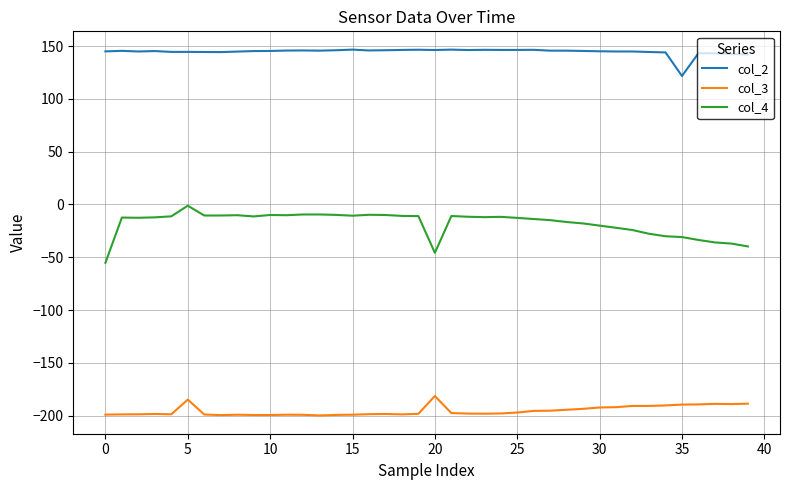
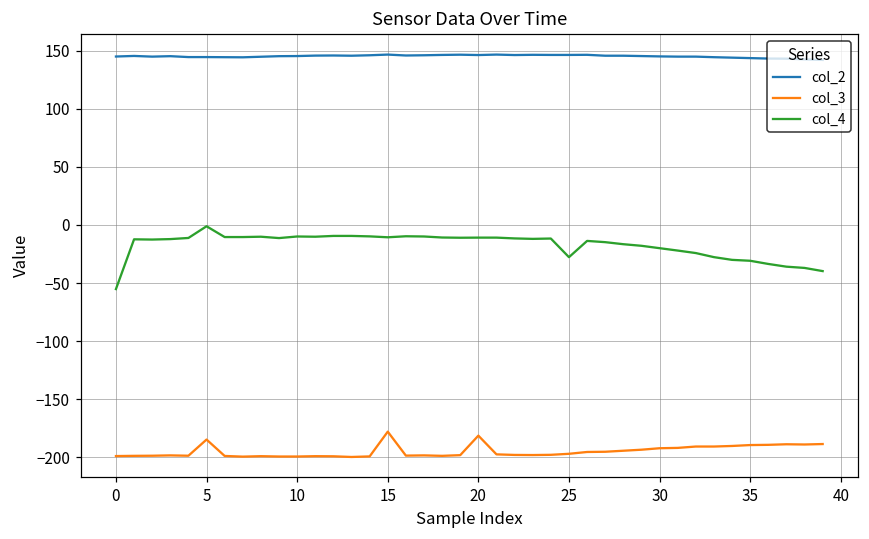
col_3, 15: -199 -> -178
col_4, 20: -46 -> -11
col_4, 25: -13 -> -28
col_2, 35: 122 -> 144
